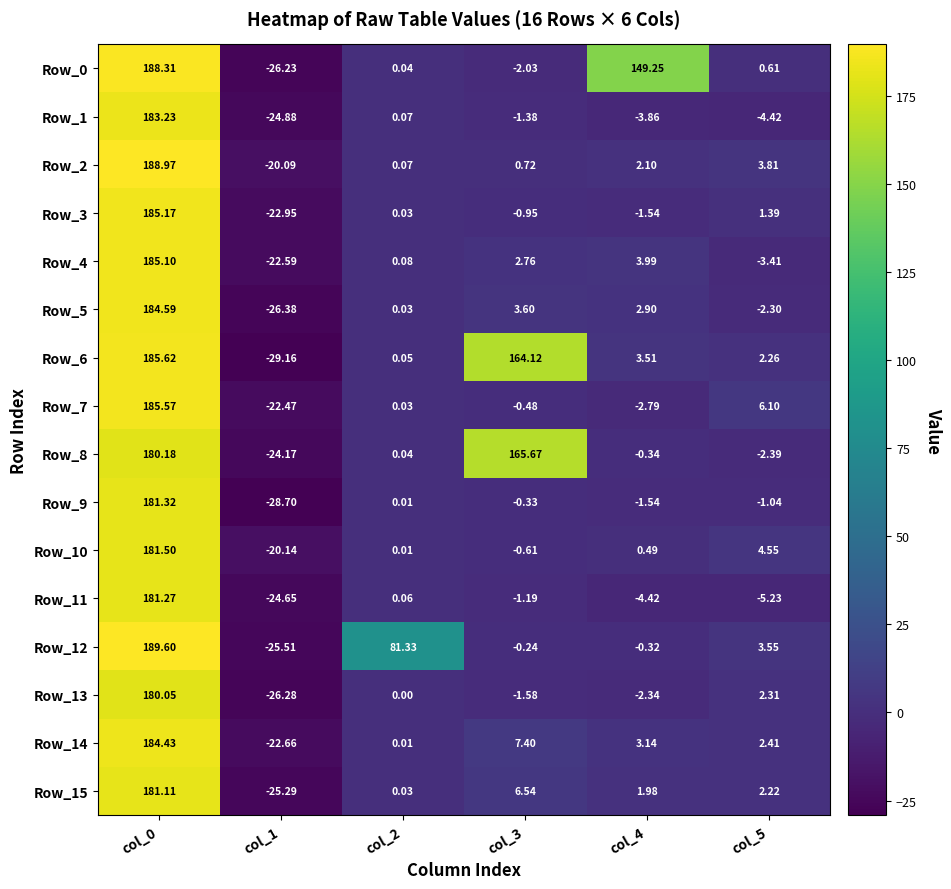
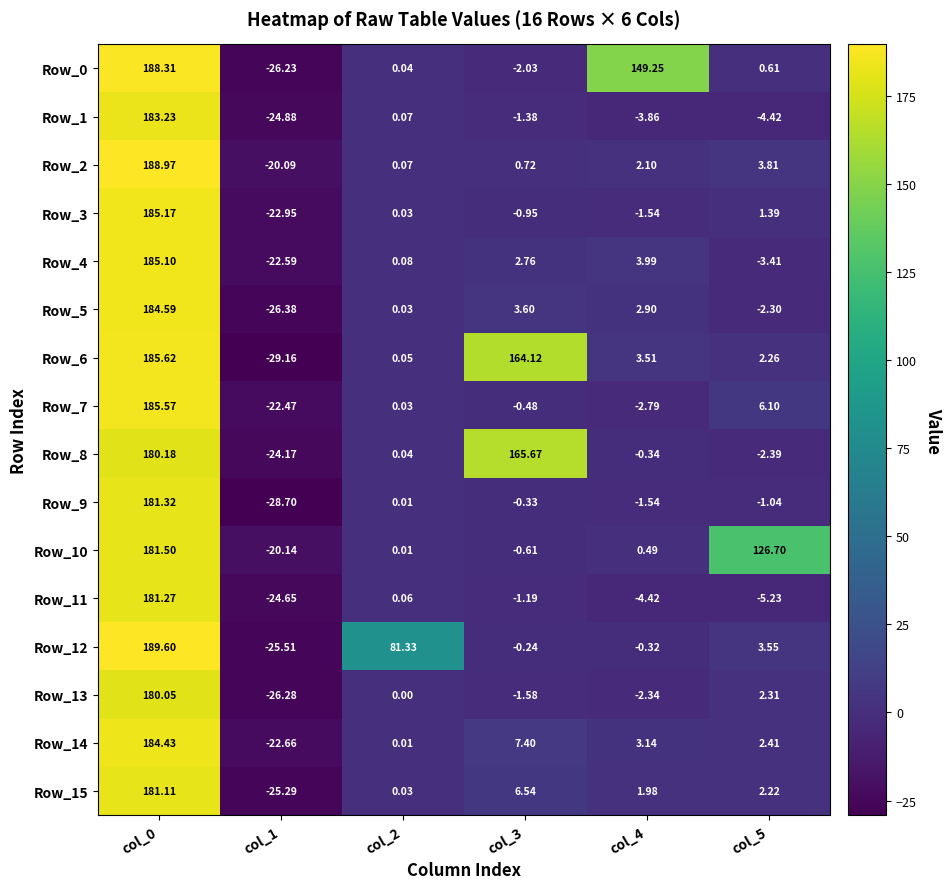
Row_10, col_5: 4.55 -> 126.70
